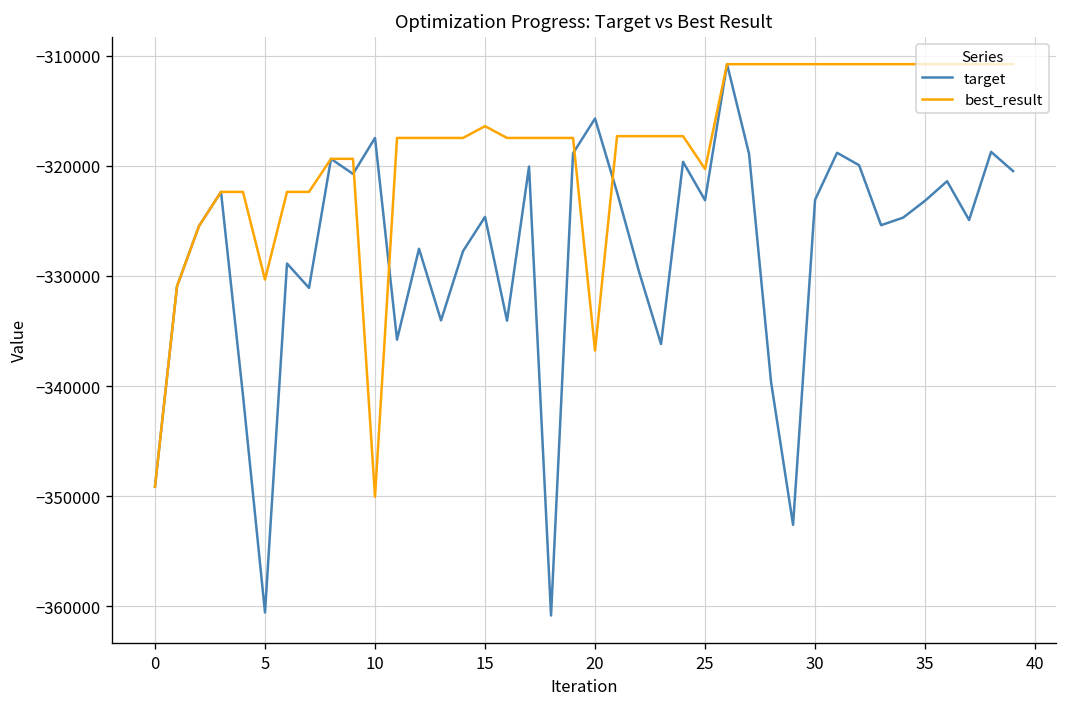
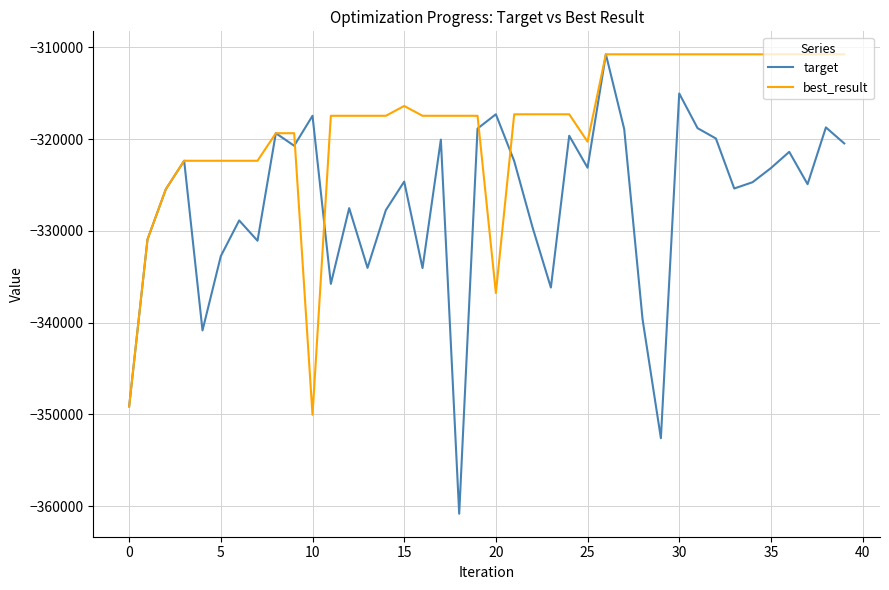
target, 5: -361000 -> -333000
best_result, 5: -330000 -> -322000
target, 20: -316000 -> -317000
target, 30: -323000 -> -315000
